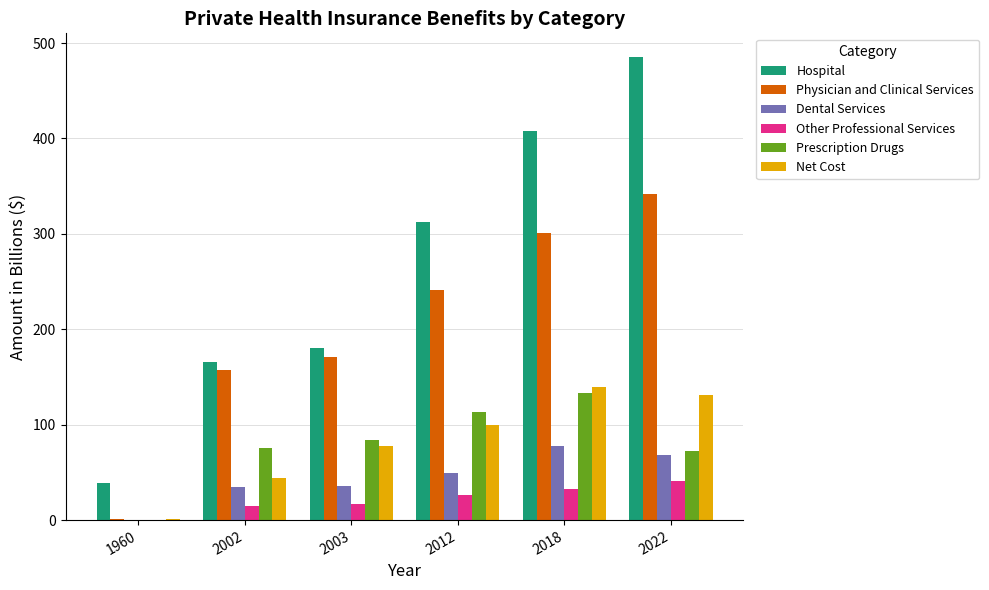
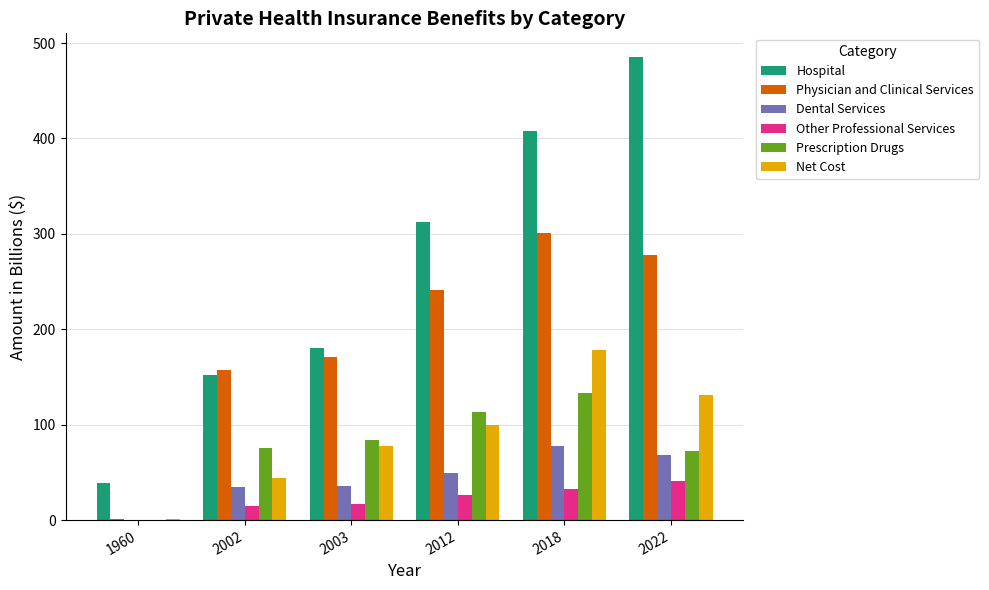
Hospital, 2002: 170 -> 150
Net Cost, 2018: 140 -> 180
Physician and Clinical Services, 2022: 340 -> 280
